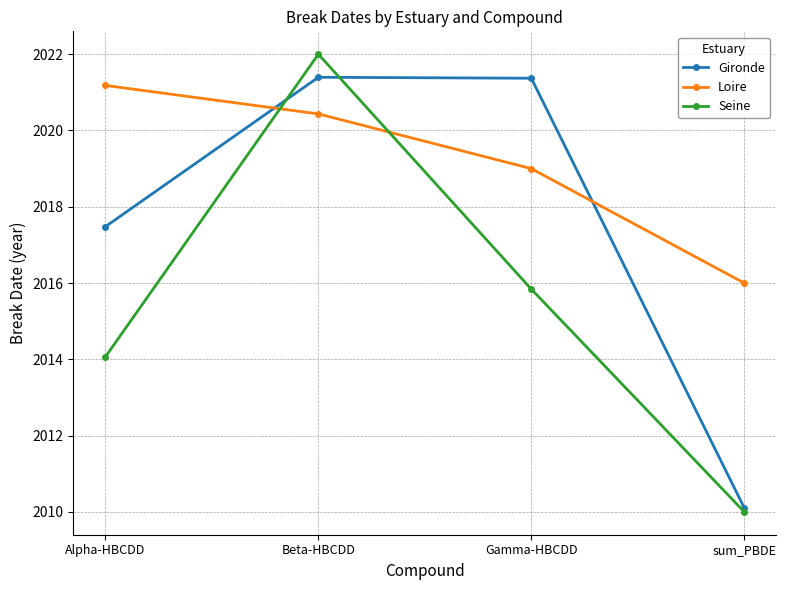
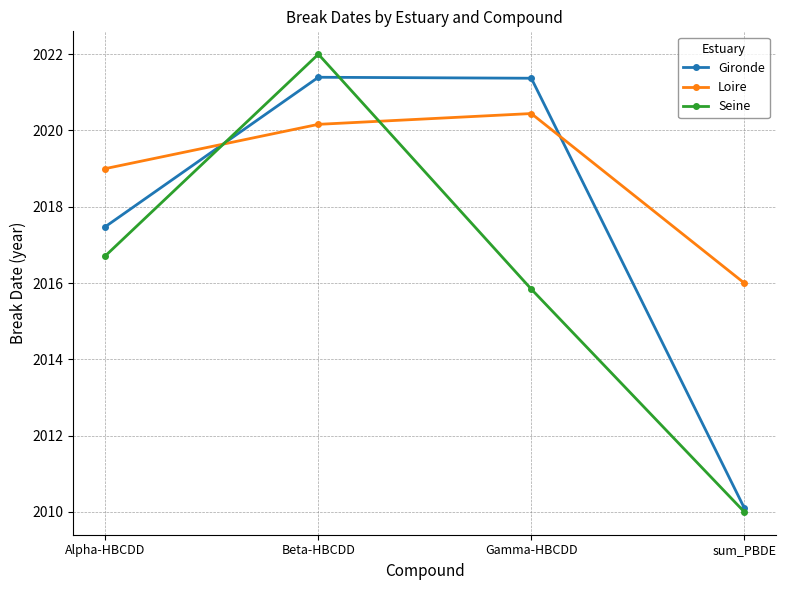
Loire, Alpha-HBCDD: 2021.2 -> 2019.0
Seine, Alpha-HBCDD: 2014.1 -> 2016.7
Loire, Beta-HBCDD: 2020.4 -> 2020.2
Loire, Gamma-HBCDD: 2019.0 -> 2020.4
